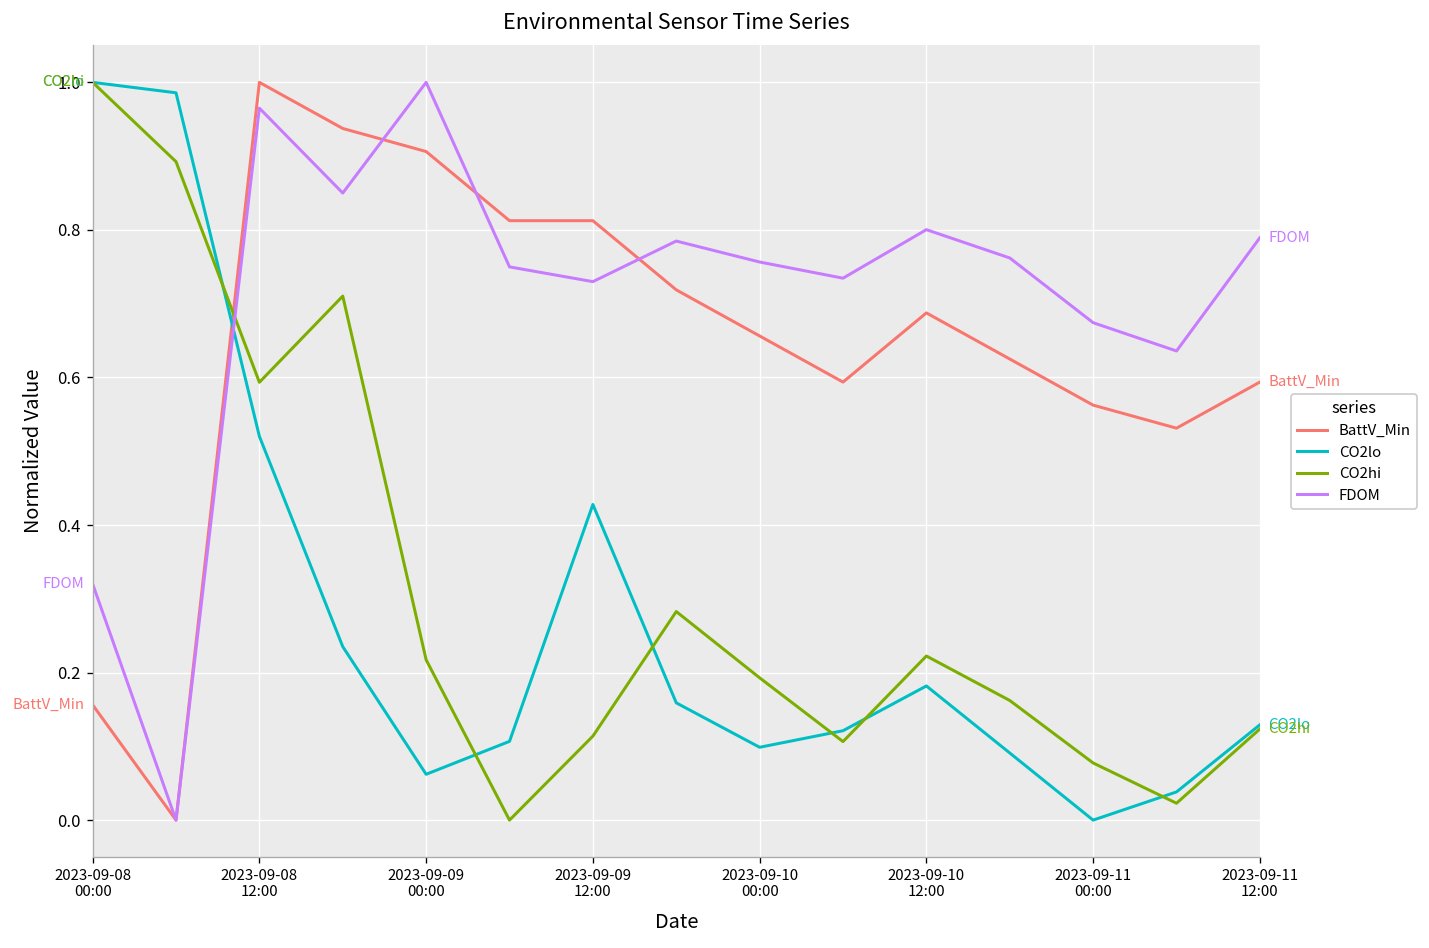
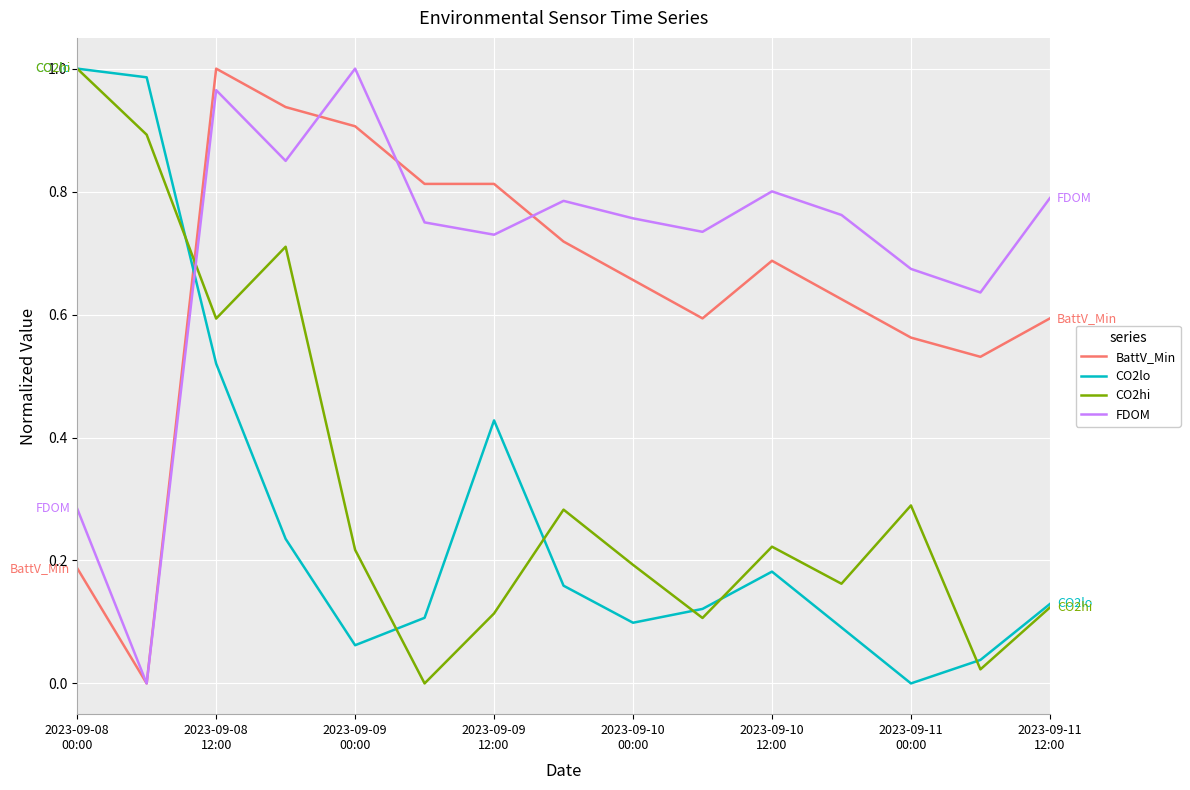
BattV_Min, 2023-09-08 00:00: 0.16 -> 0.19
FDOM, 2023-09-08 00:00: 0.32 -> 0.28
CO2hi, 2023-09-11 00:00: 0.08 -> 0.29
